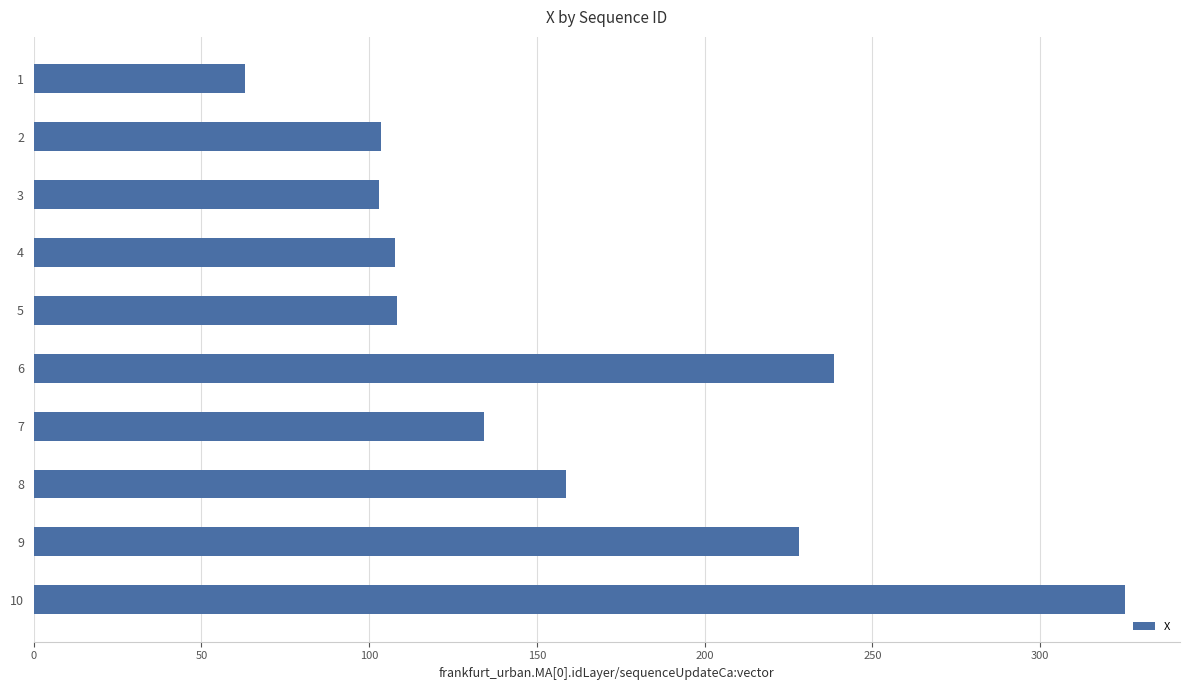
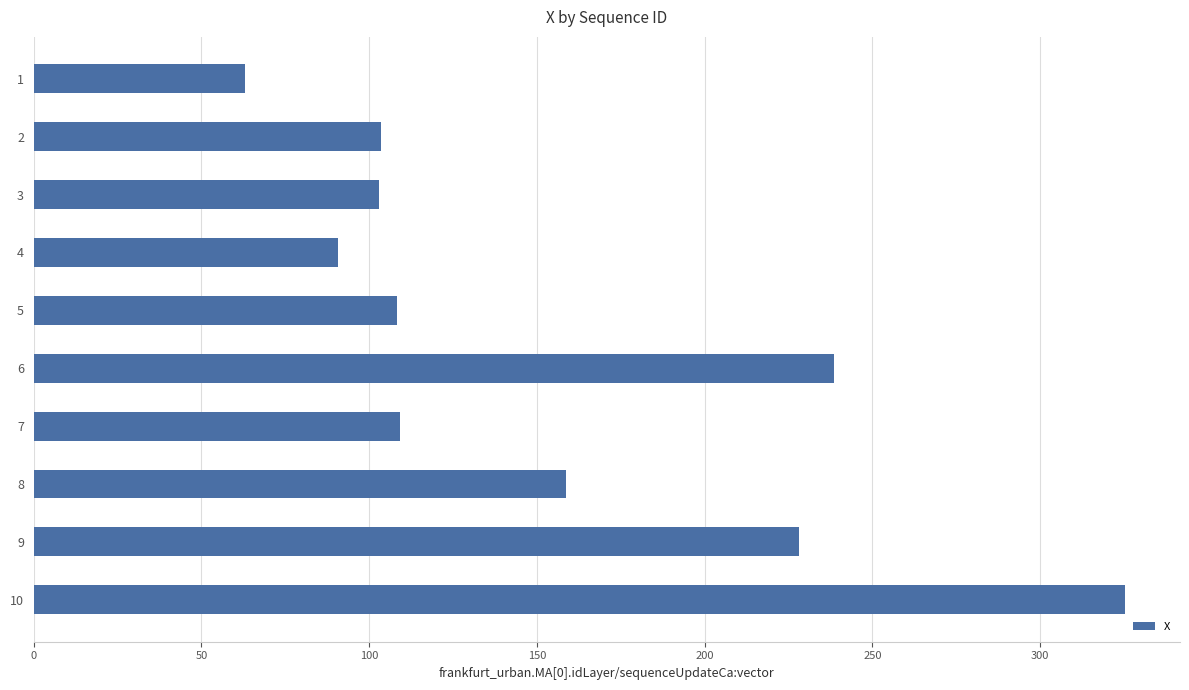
4: 108 -> 91
7: 134 -> 109
